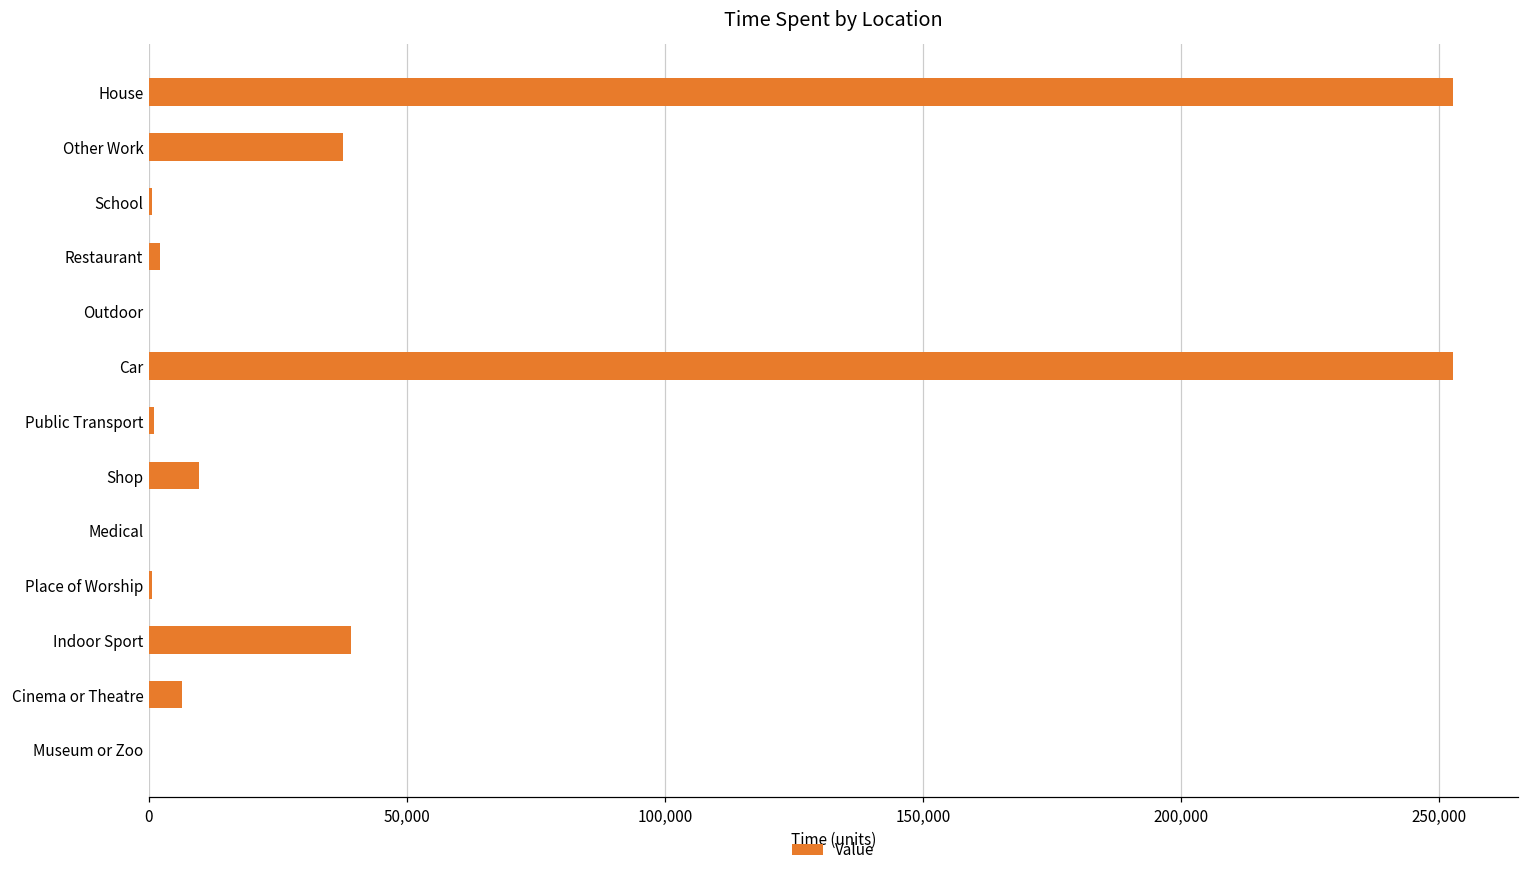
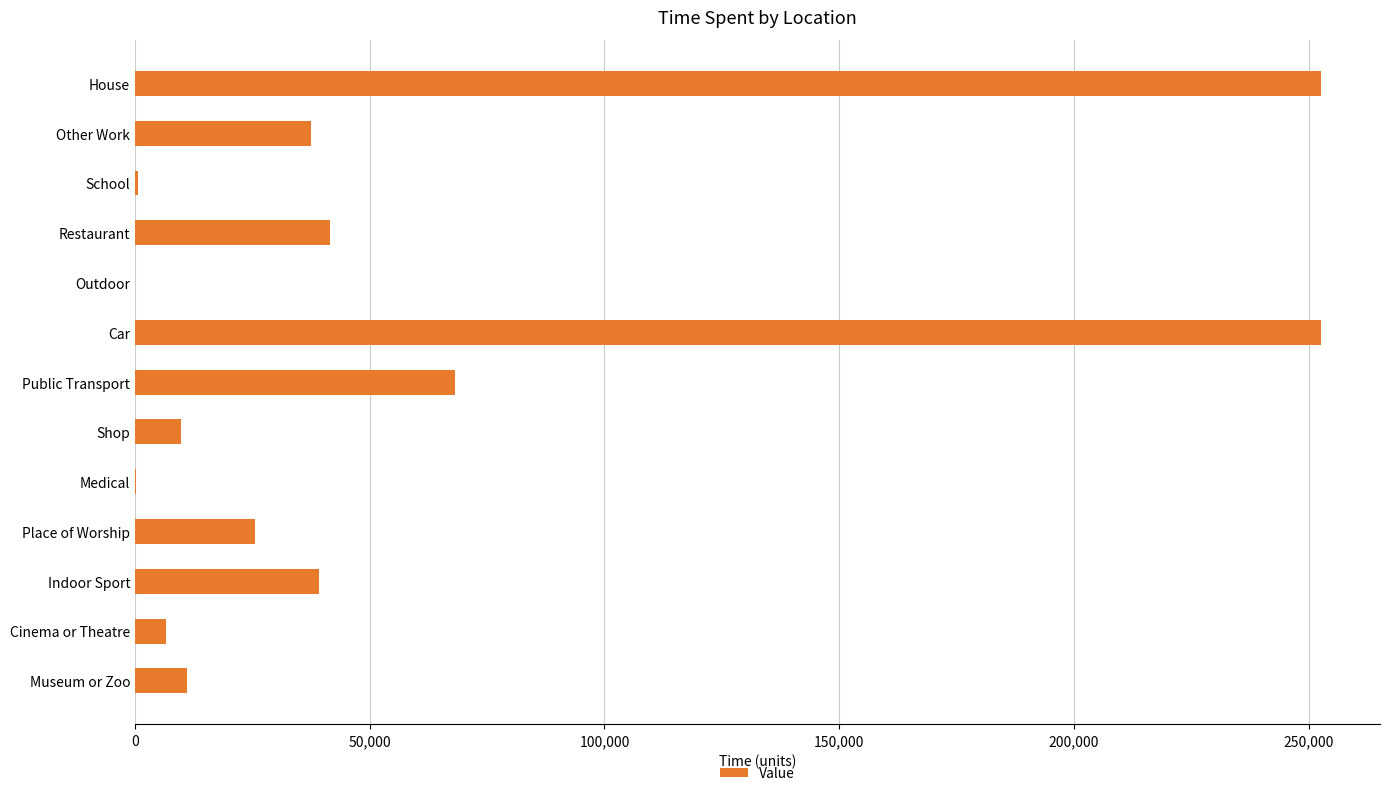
Restaurant: 2,000 -> 42,000
Public Transport: 1,000 -> 68,000
Place of Worship: 1,000 -> 26,000
Museum or Zoo: 0 -> 11,000
